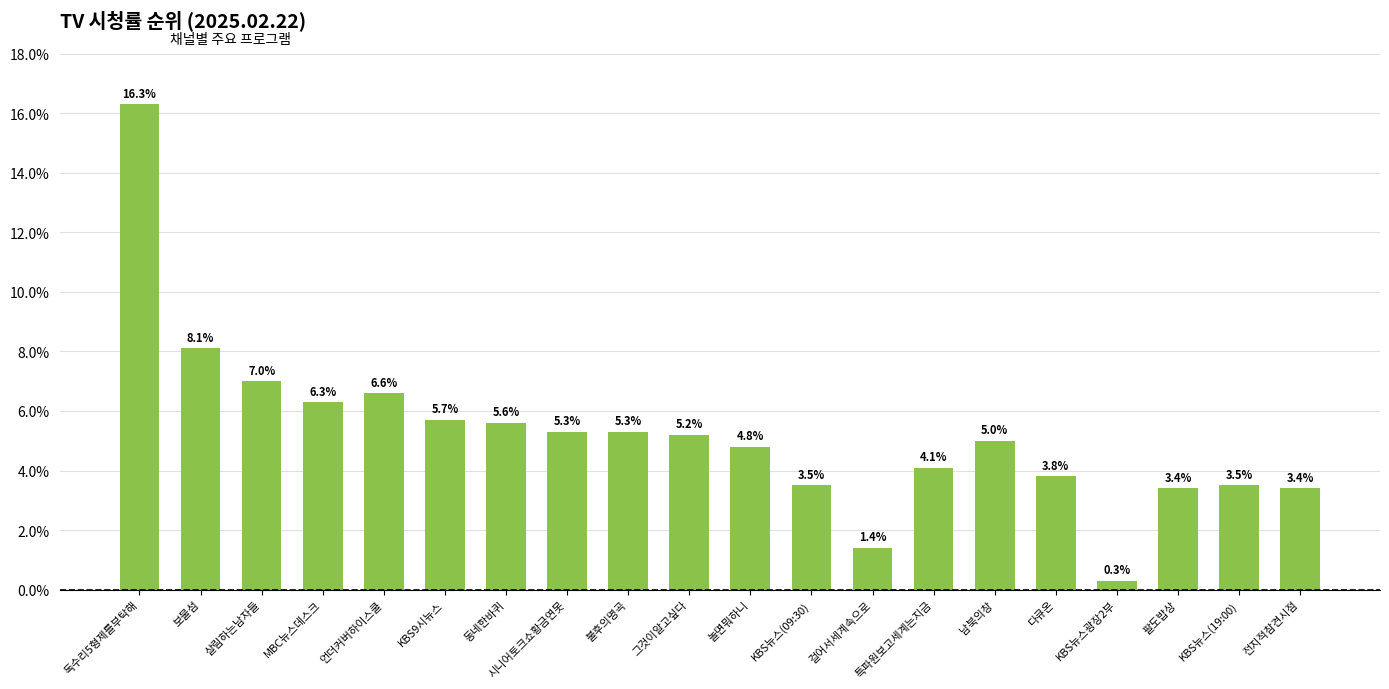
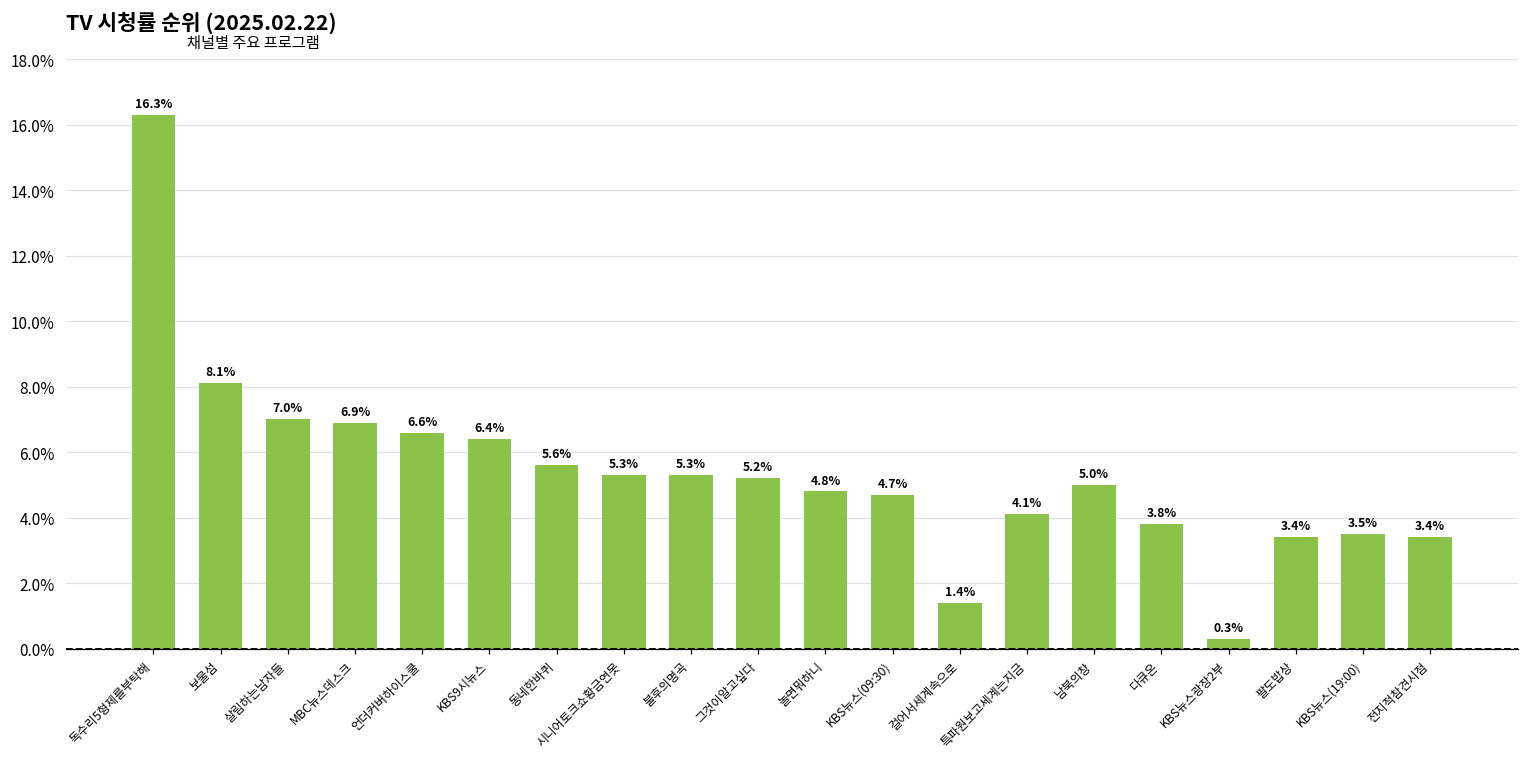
MBC뉴스데스크: 6.3% -> 6.9%
KBS9시뉴스: 5.7% -> 6.4%
KBS뉴스(09:30): 3.5% -> 4.7%
